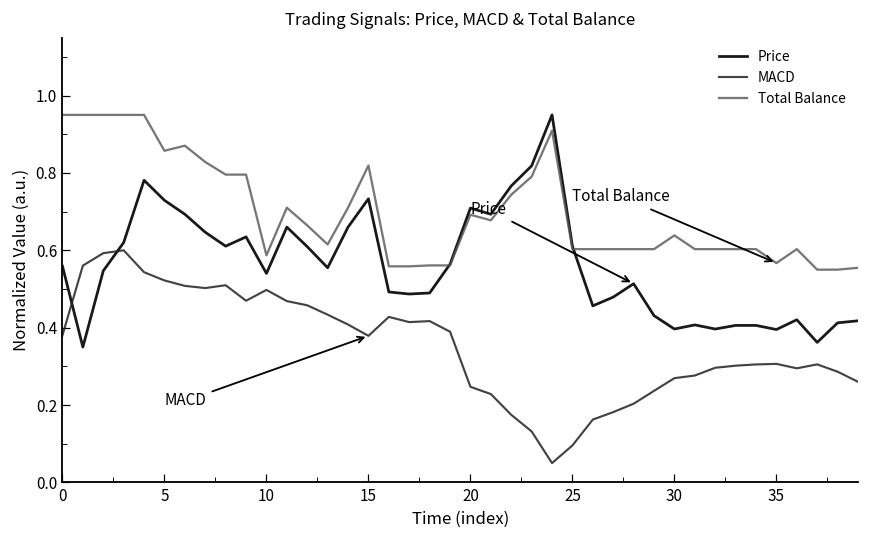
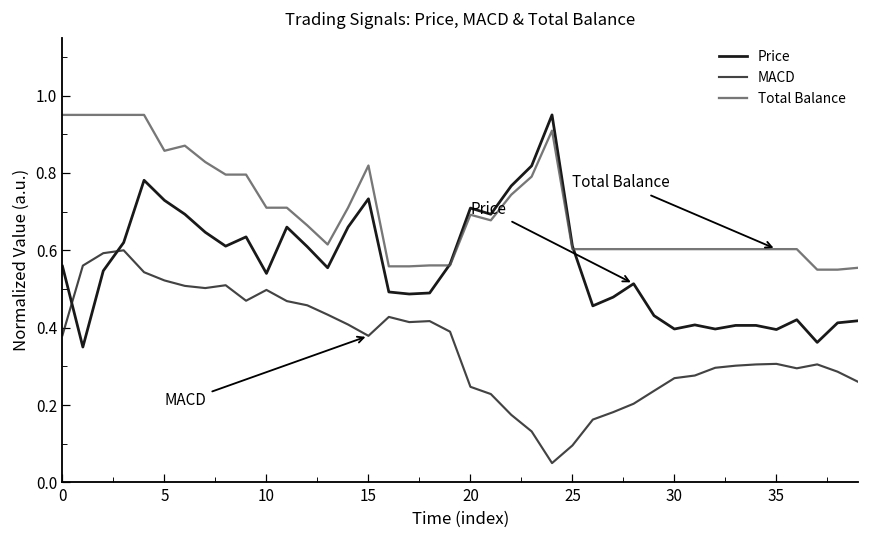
Total Balance, 10: 0.59 -> 0.71
Total Balance, 30: 0.64 -> 0.60
Total Balance, 35: 0.57 -> 0.60
